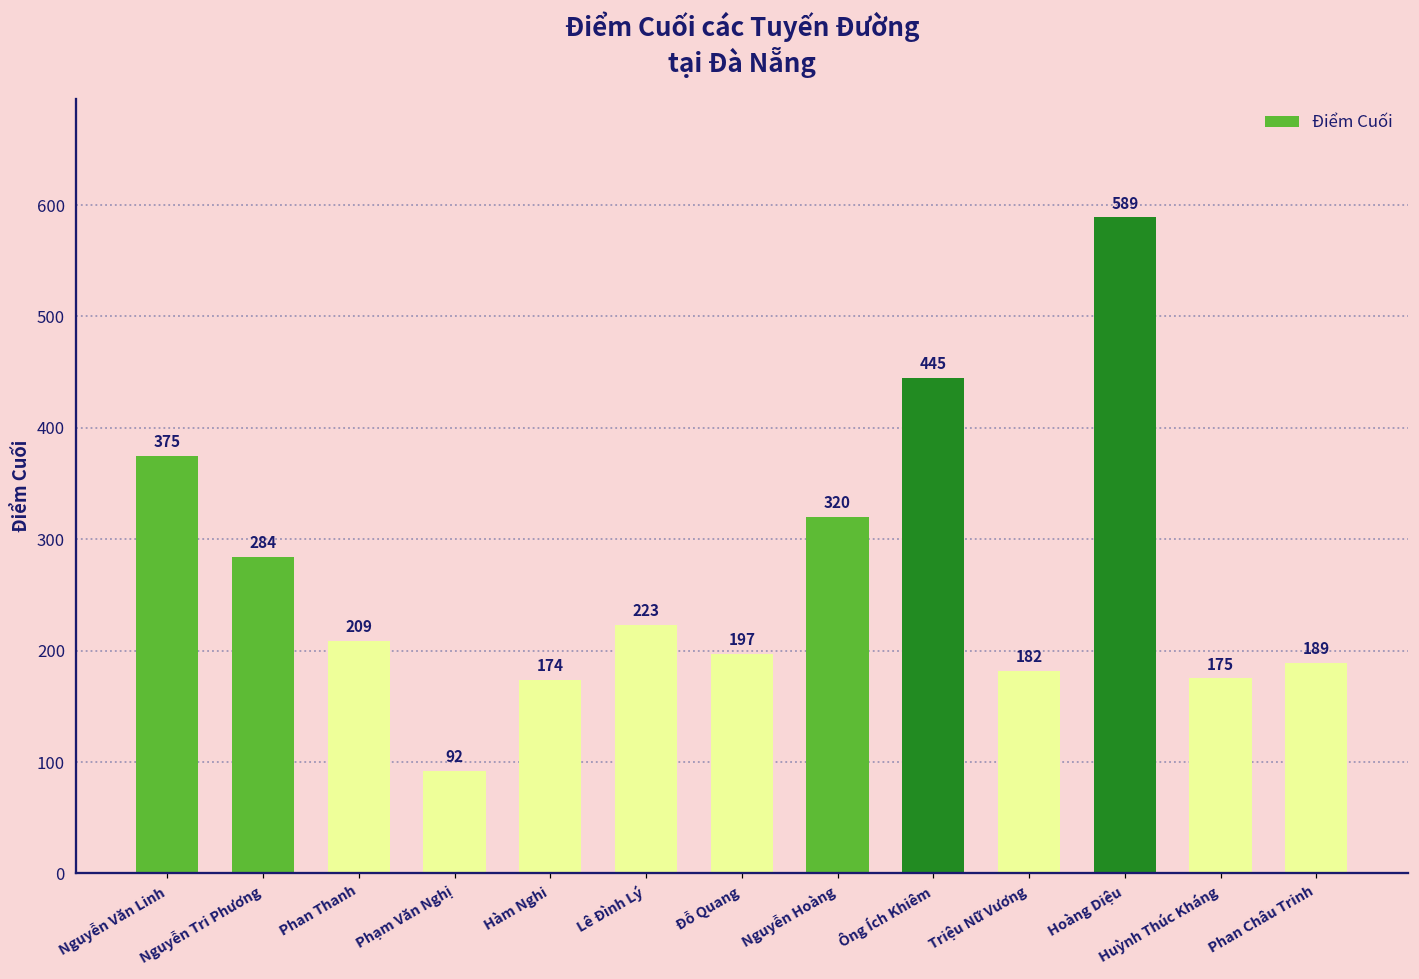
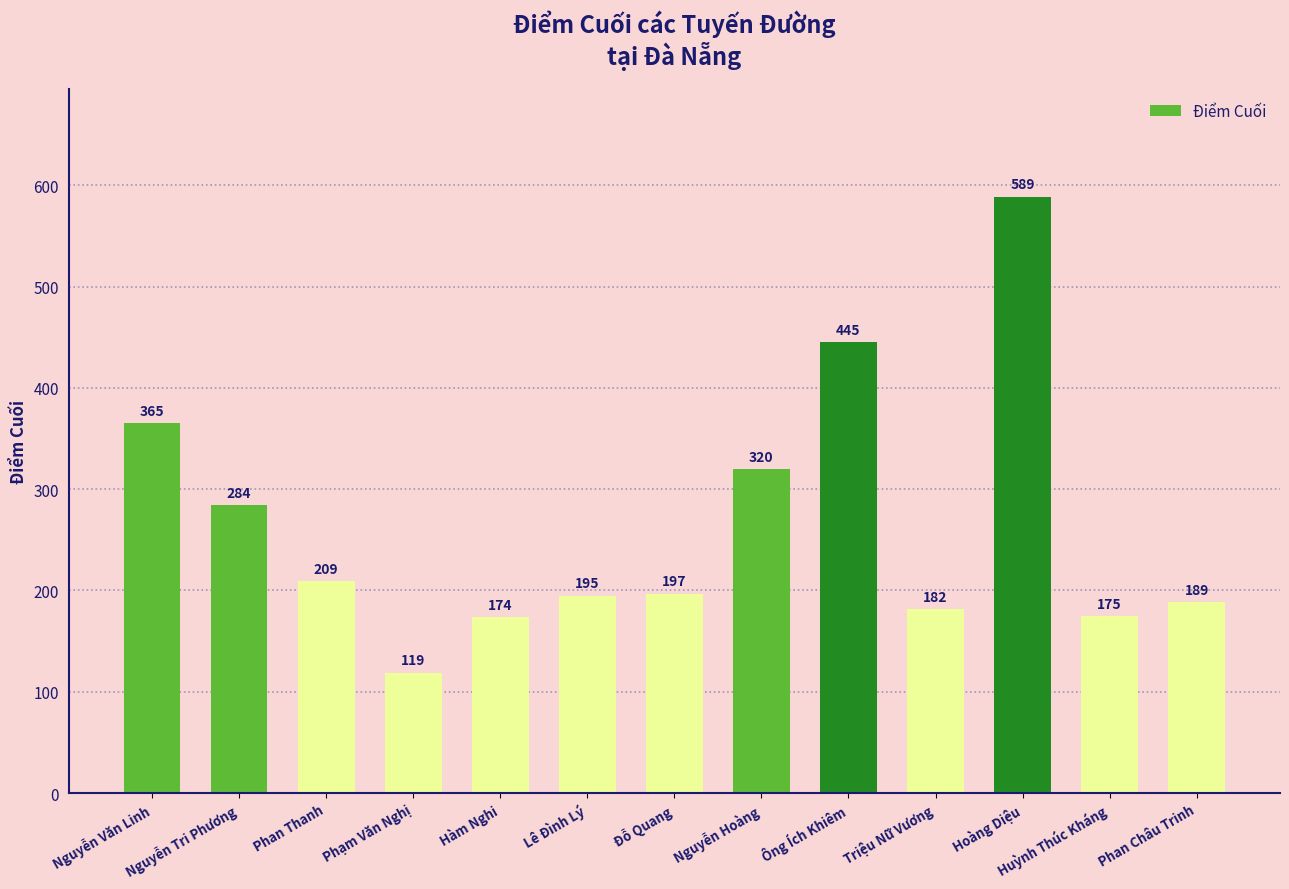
Nguyễn Văn Linh: 375 -> 365
Phạm Văn Nghị: 92 -> 119
Lê Đình Lý: 223 -> 195
